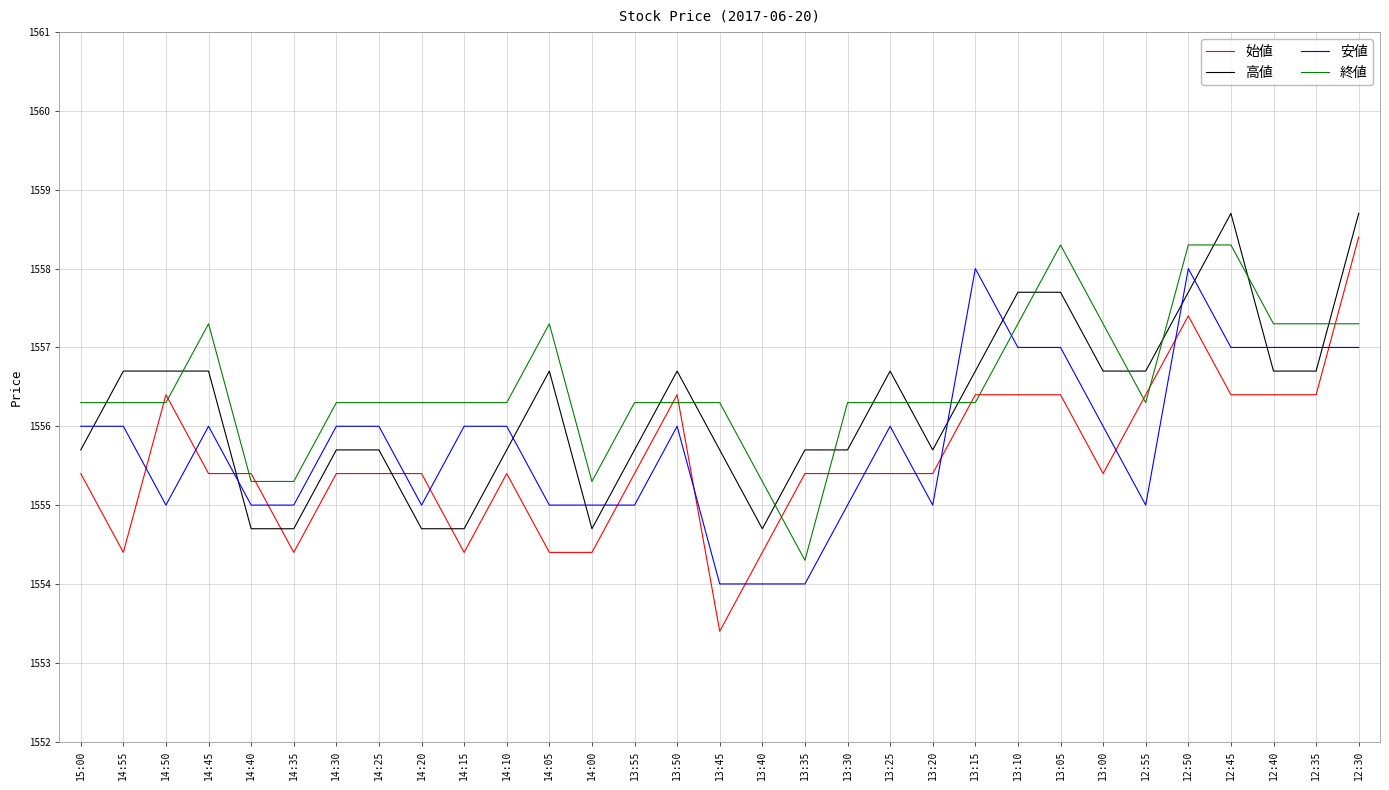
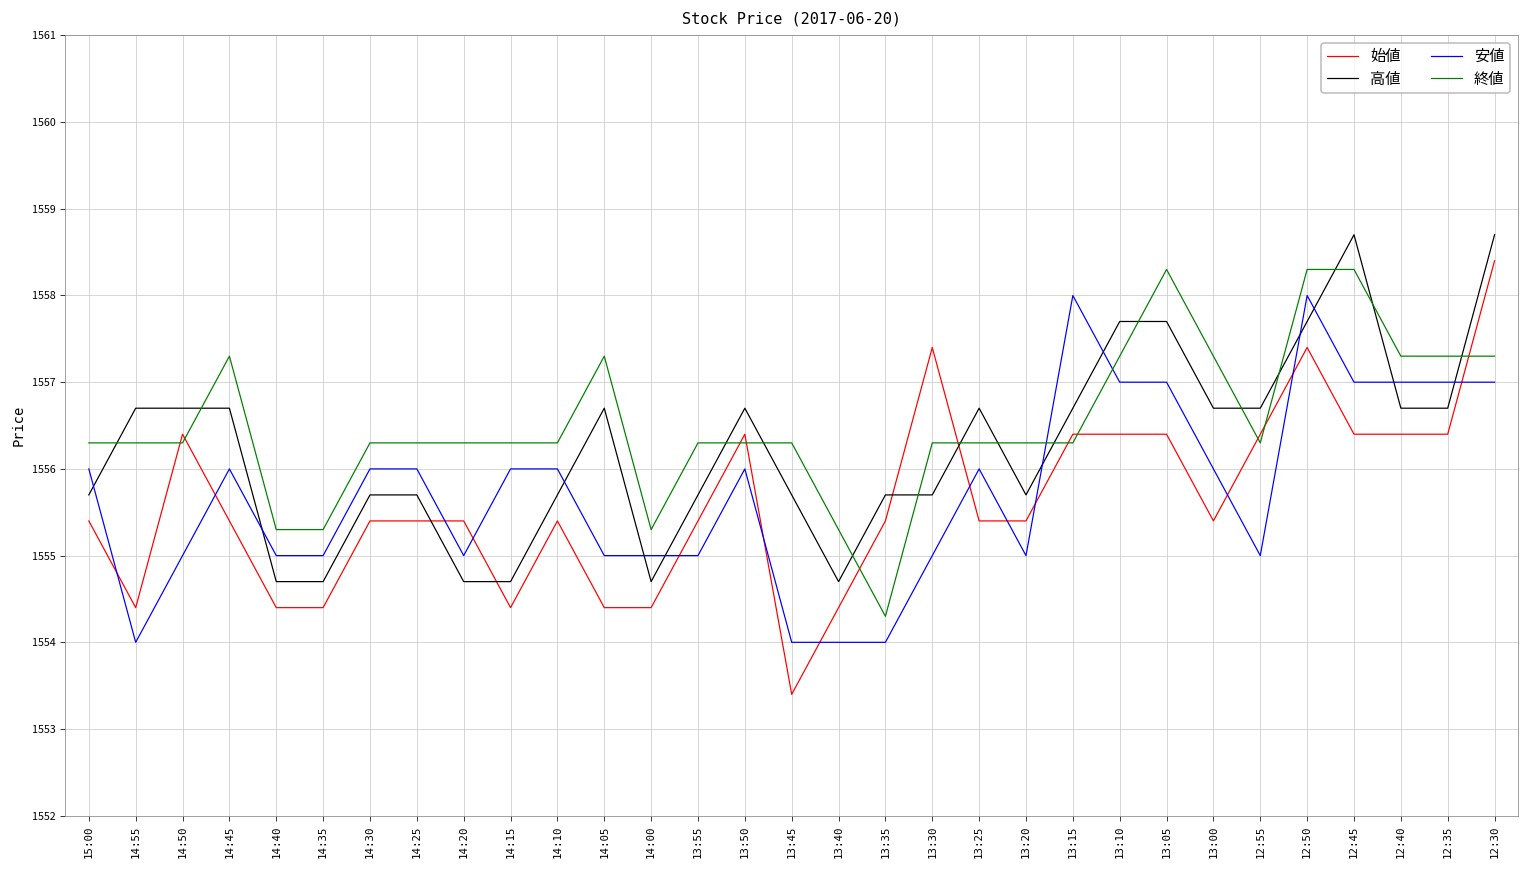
安値, 14:55: 1556 -> 1554
始値, 14:40: 1555.4 -> 1554.4
始値, 13:30: 1555.4 -> 1557.4
